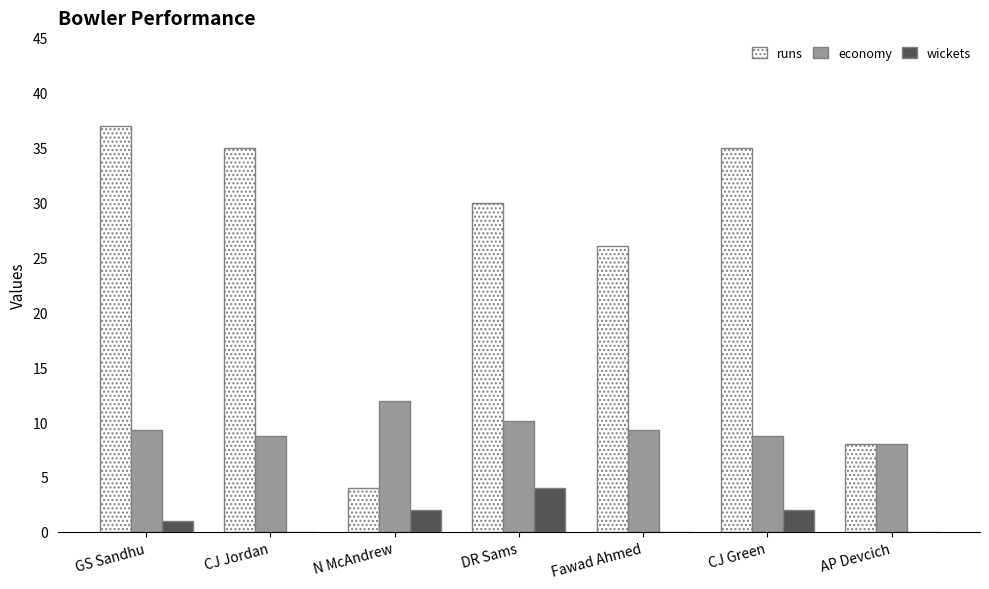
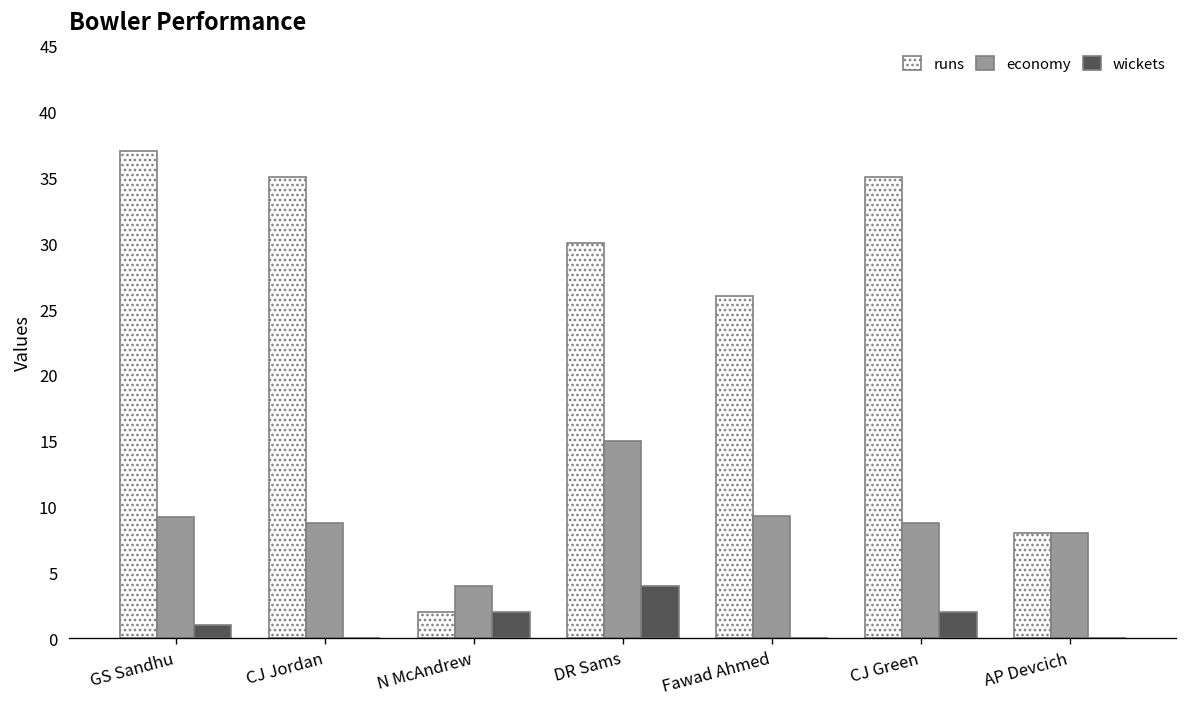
runs, N McAndrew: 4 -> 2
economy, N McAndrew: 11.9 -> 4.0
economy, DR Sams: 10.1 -> 15.0
